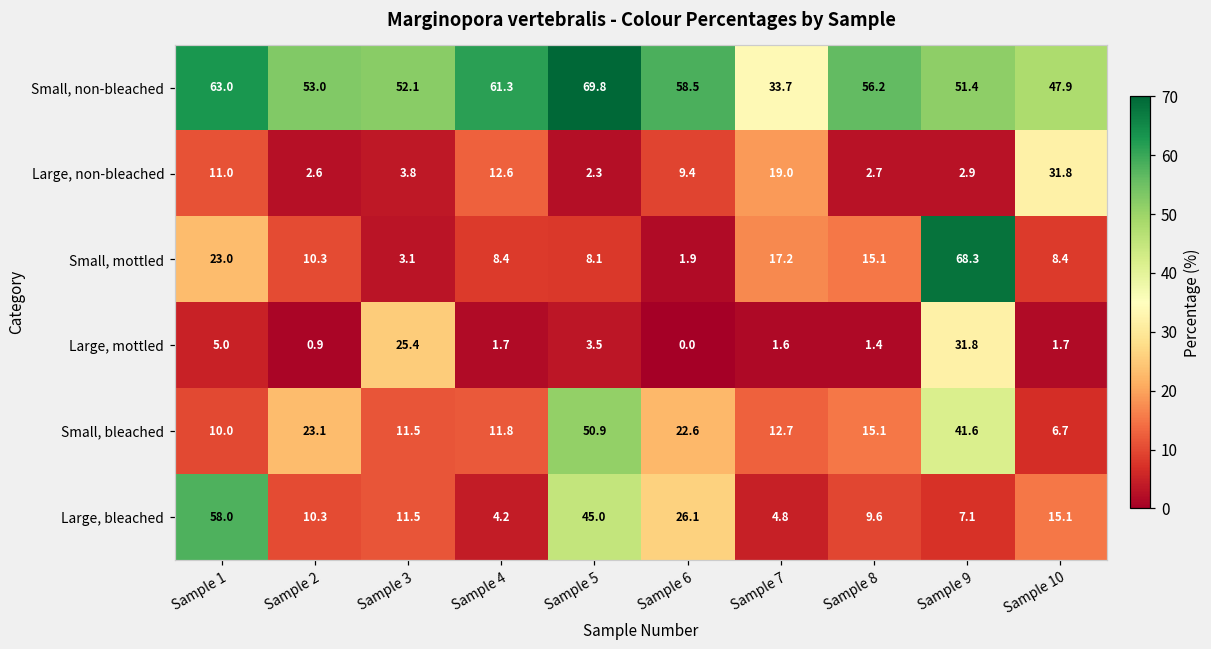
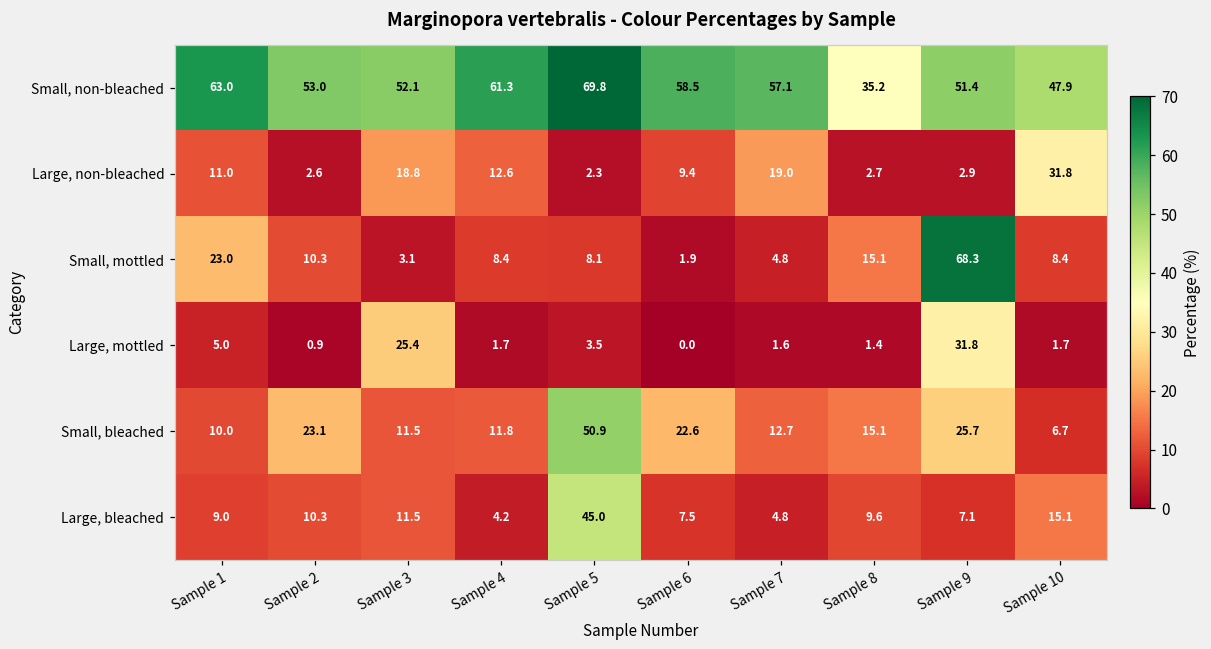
Small, non-bleached, Sample 7: 33.7 -> 57.1
Small, non-bleached, Sample 8: 56.2 -> 35.2
Large, non-bleached, Sample 3: 3.8 -> 18.8
Small, mottled, Sample 7: 17.2 -> 4.8
Small, bleached, Sample 9: 41.6 -> 25.7
Large, bleached, Sample 1: 58.0 -> 9.0
Large, bleached, Sample 6: 26.1 -> 7.5
